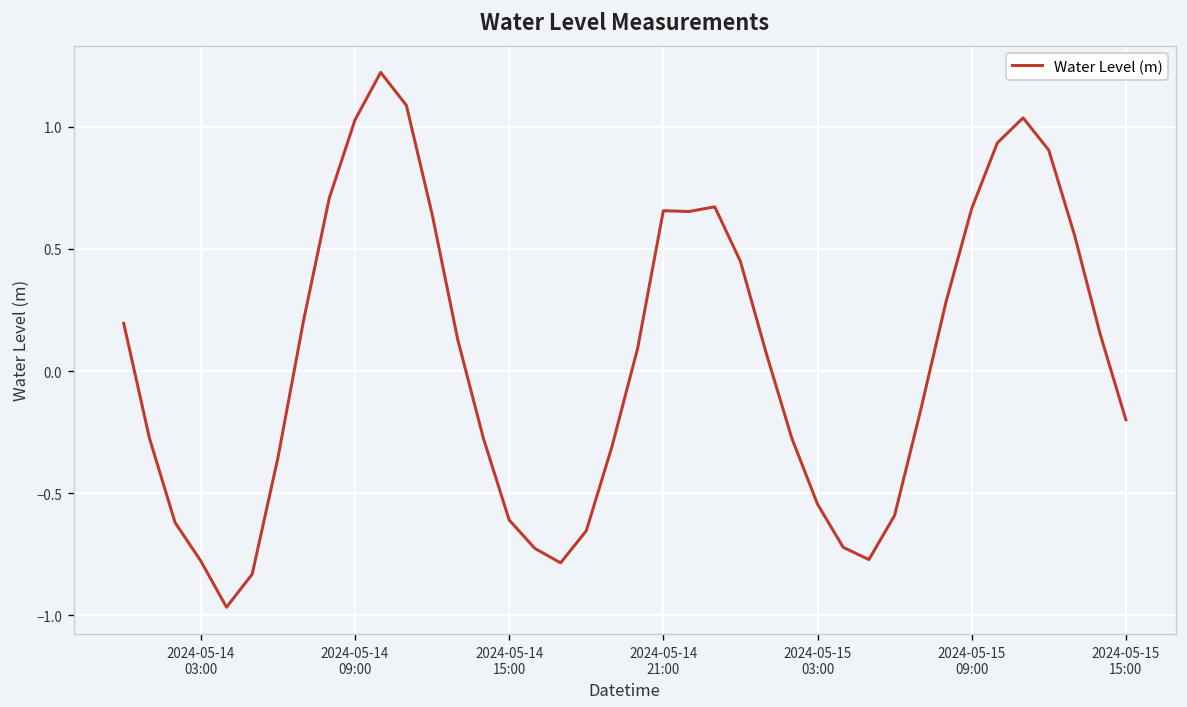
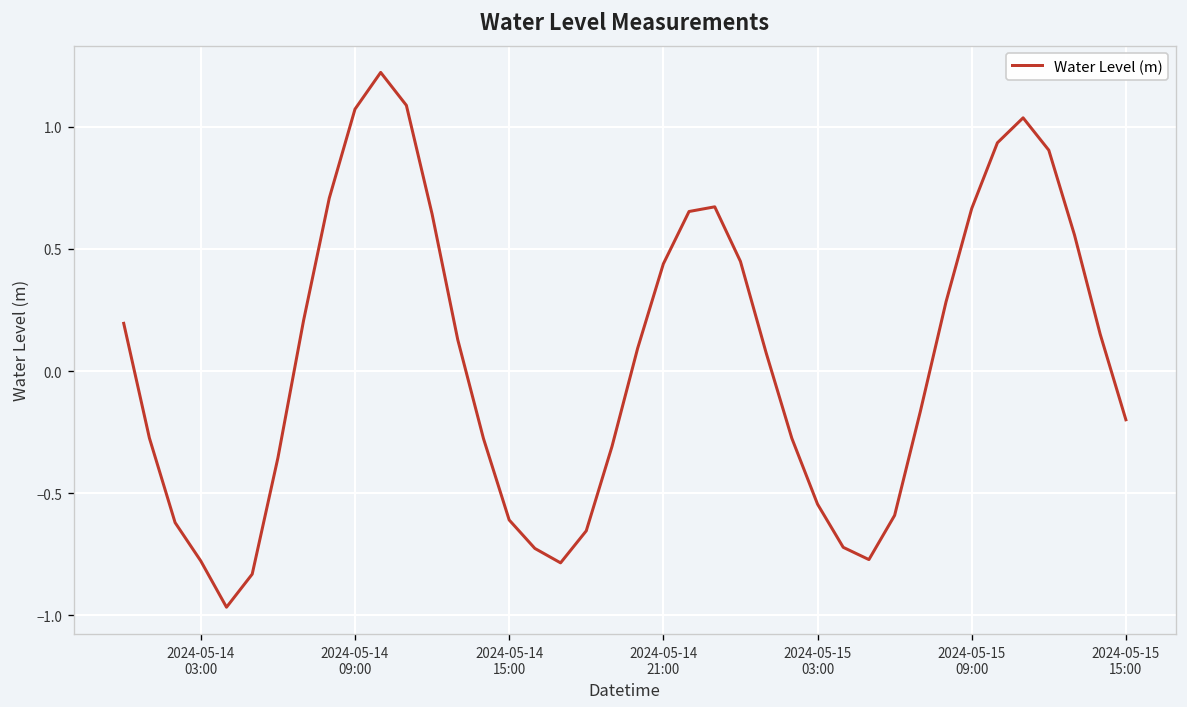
2024-05-14 09:00: 1.03 -> 1.07
2024-05-14 21:00: 0.66 -> 0.44
